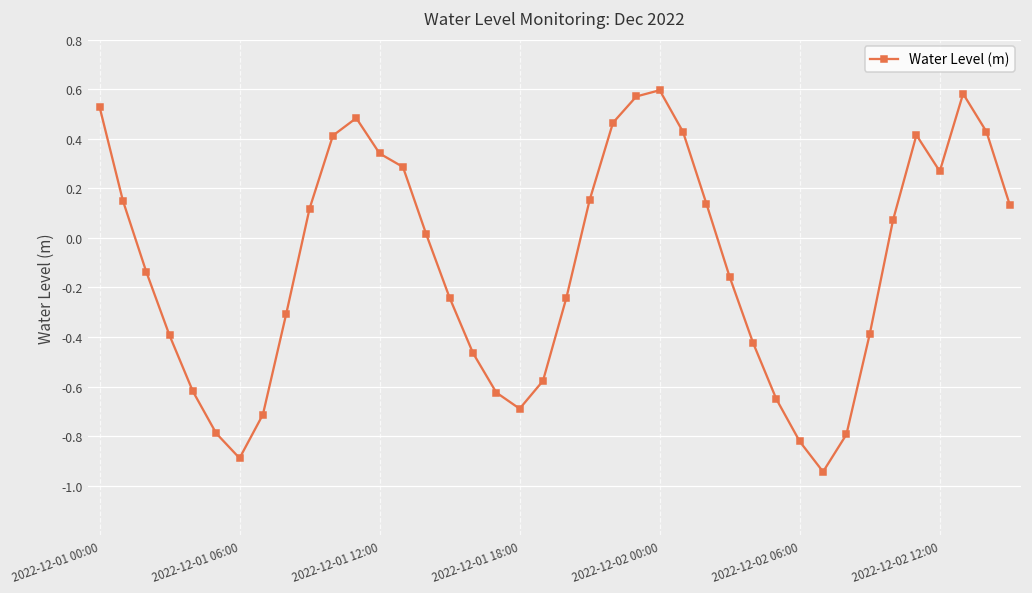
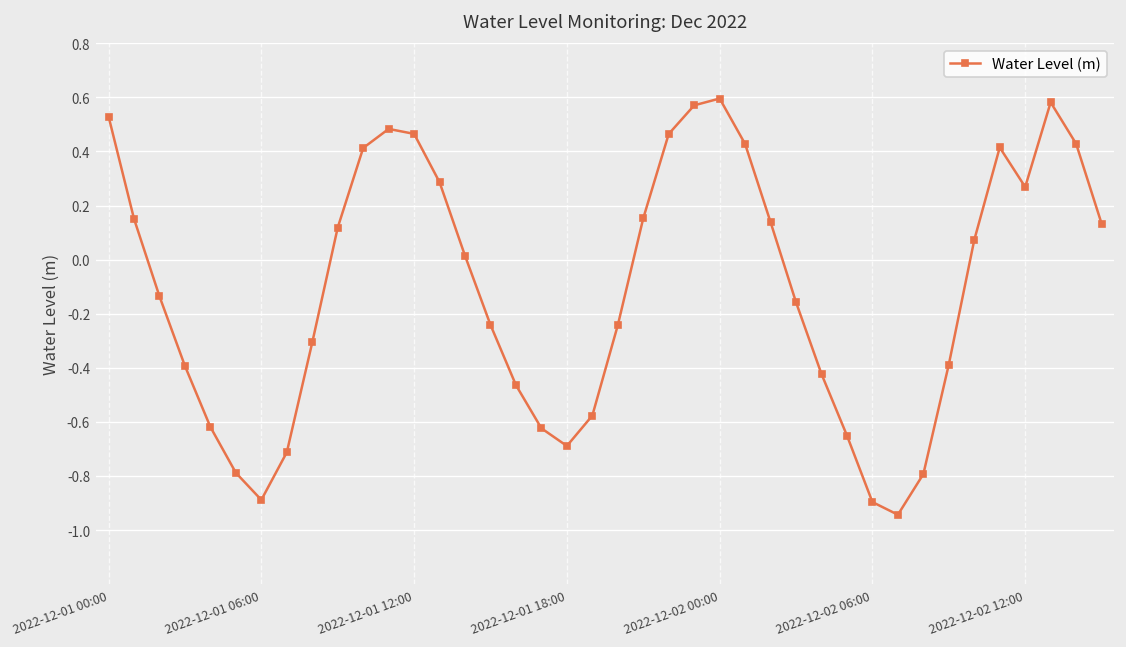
2022-12-01 12:00: 0.34 -> 0.46
2022-12-02 06:00: -0.82 -> -0.90
